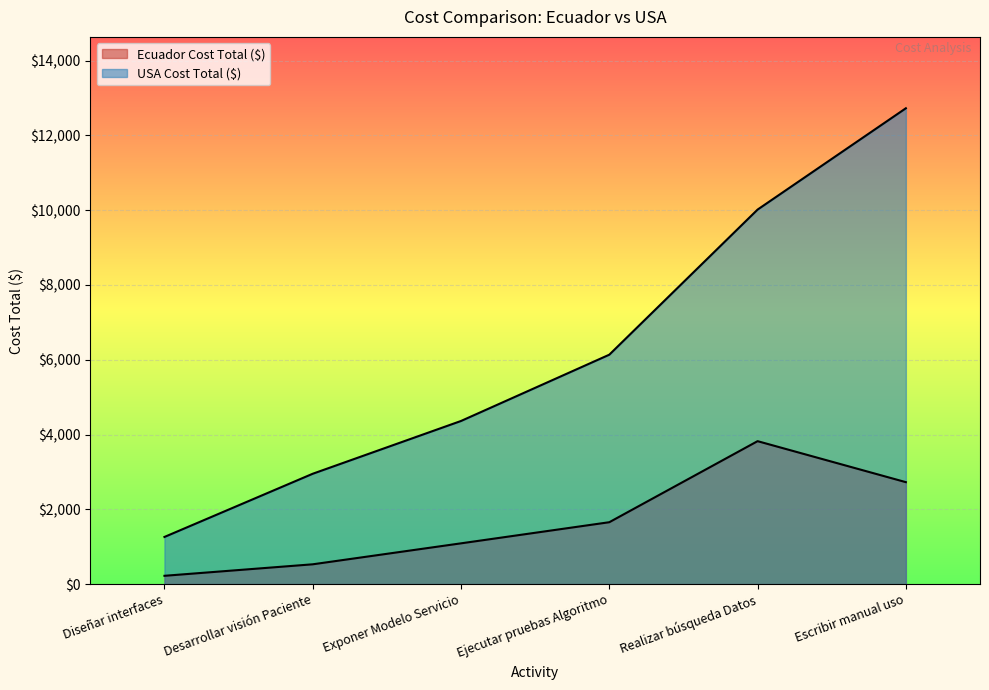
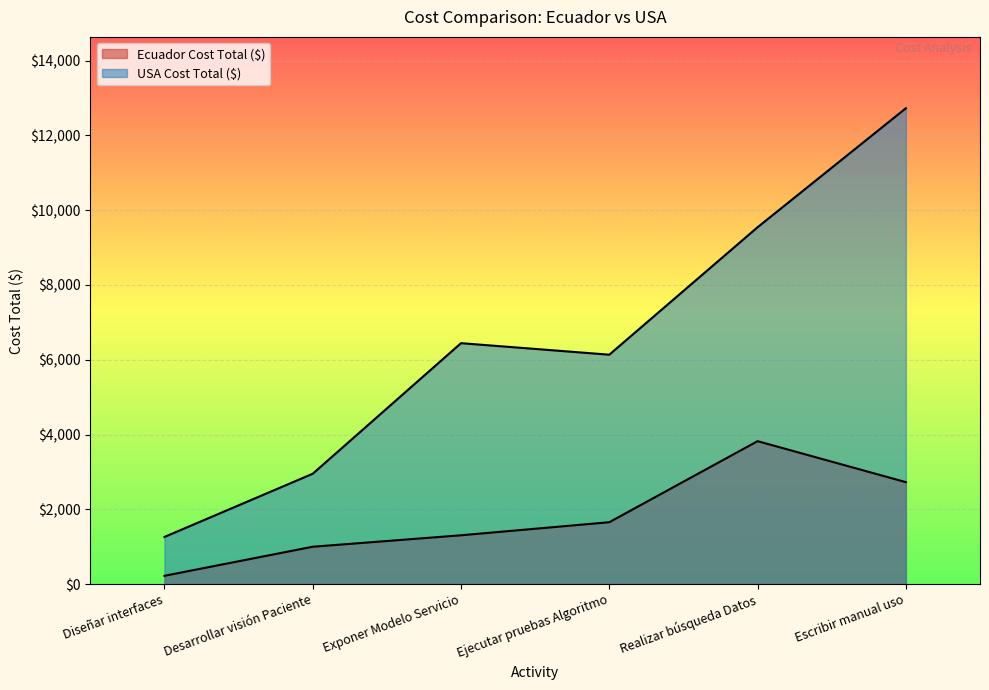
Ecuador Cost Total ($), Desarrollar visión Paciente: $500 -> $1,000
Ecuador Cost Total ($), Exponer Modelo Servicio: $1,100 -> $1,300
USA Cost Total ($), Exponer Modelo Servicio: $4,400 -> $6,400
USA Cost Total ($), Realizar búsqueda Datos: $10,000 -> $9,500
